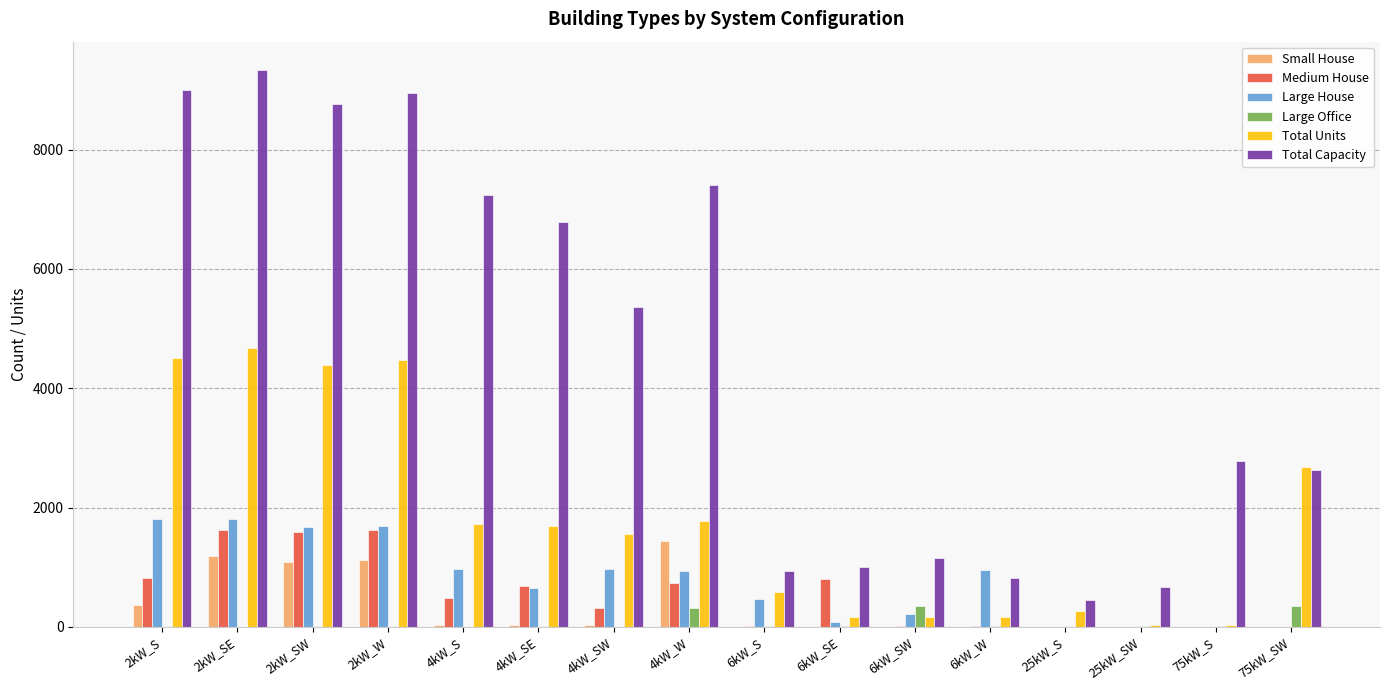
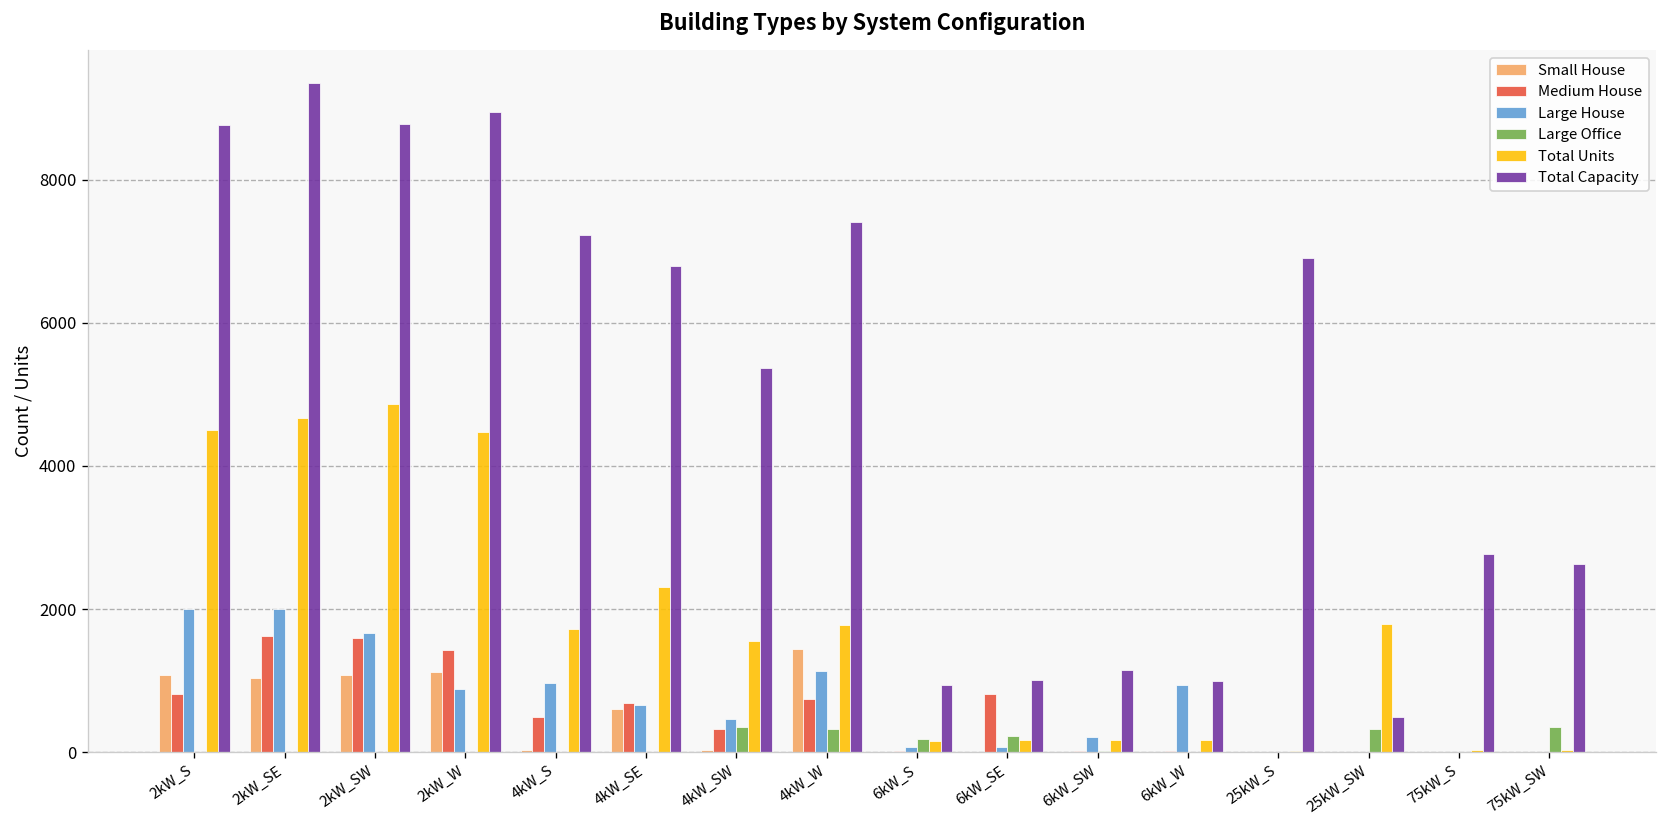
Small House, 2kW_S: 400 -> 1100
Large House, 2kW_S: 1800 -> 2000
Total Capacity, 2kW_S: 9000 -> 8800
Small House, 2kW_SE: 1200 -> 1000
Large House, 2kW_SE: 1800 -> 2000
Total Units, 2kW_SW: 4400 -> 4900
Medium House, 2kW_W: 1600 -> 1400
Large House, 2kW_W: 1700 -> 900
Small House, 4kW_SE: 0 -> 600
Total Units, 4kW_SE: 1700 -> 2300
Large House, 4kW_SW: 1000 -> 500
Large Office, 4kW_SW: 0 -> 400
Large House, 4kW_W: 900 -> 1100
Large House, 6kW_S: 500 -> 100
Large Office, 6kW_S: 0 -> 200
Total Units, 6kW_S: 600 -> 200
Large Office, 6kW_SE: 0 -> 200
Large Office, 6kW_SW: 400 -> 0
Total Capacity, 6kW_W: 800 -> 1000
Total Units, 25kW_S: 300 -> 0
Total Capacity, 25kW_S: 500 -> 6900
Large Office, 25kW_SW: 0 -> 300
Total Units, 25kW_SW: 0 -> 1800
Total Capacity, 25kW_SW: 700 -> 500
Total Units, 75kW_SW: 2700 -> 0
